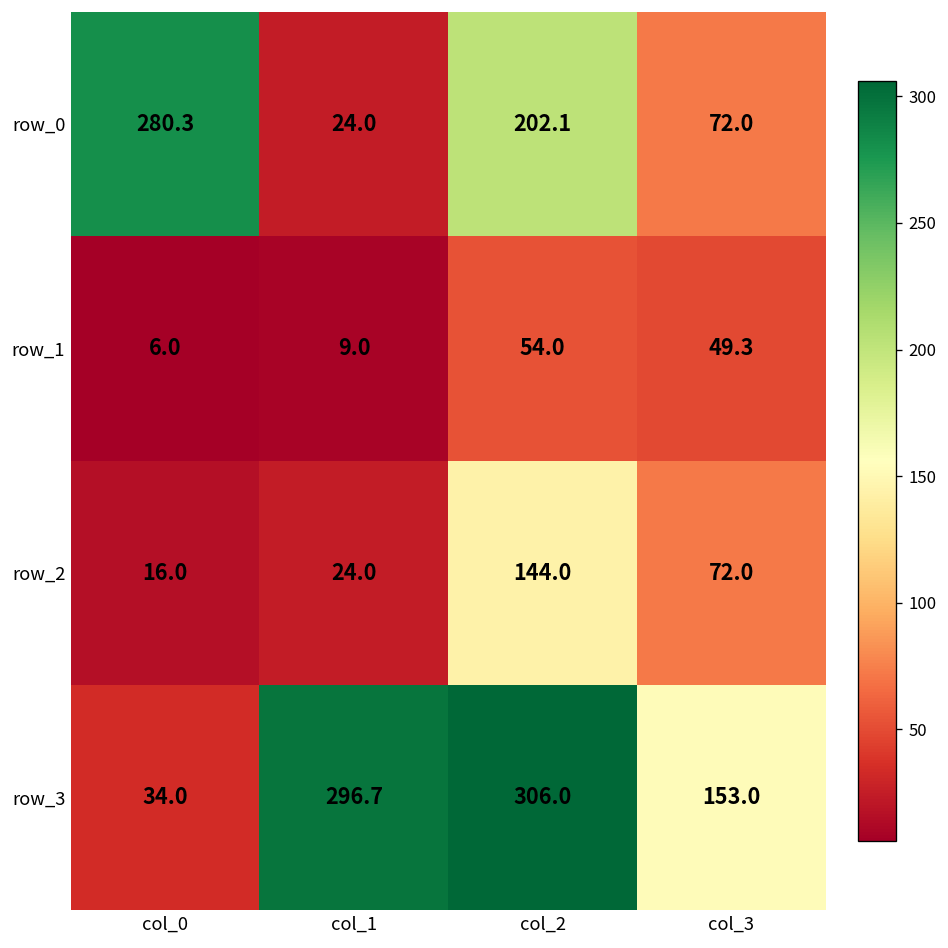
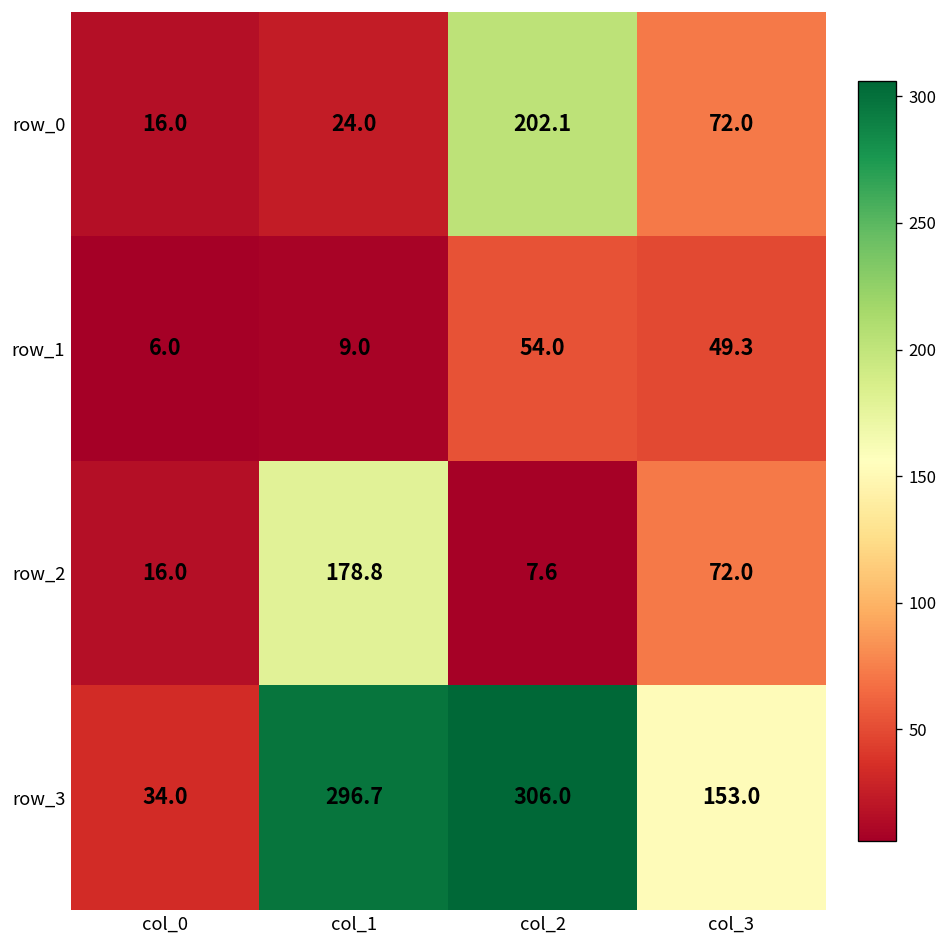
row_0, col_0: 280.3 -> 16.0
row_2, col_1: 24.0 -> 178.8
row_2, col_2: 144.0 -> 7.6
